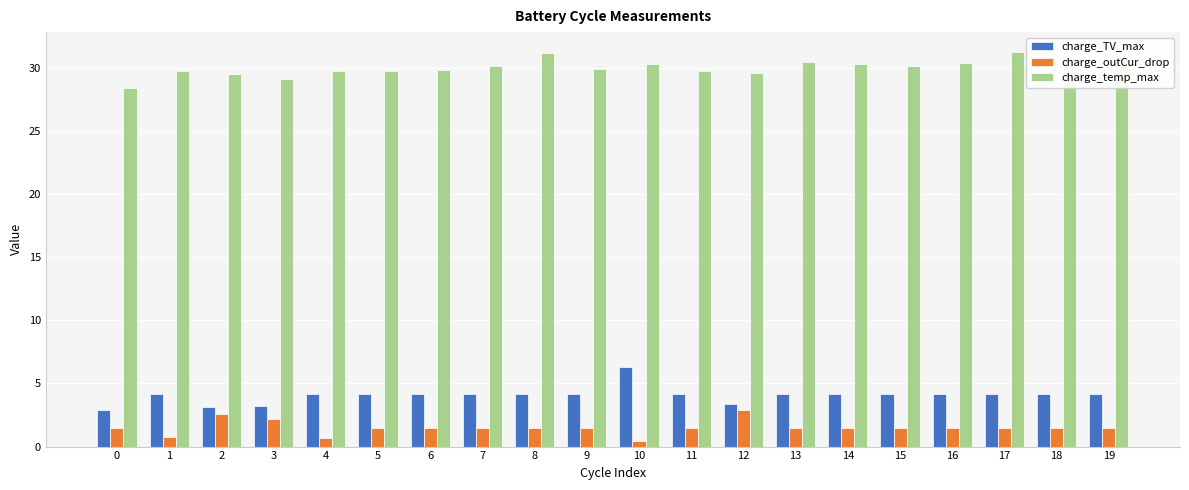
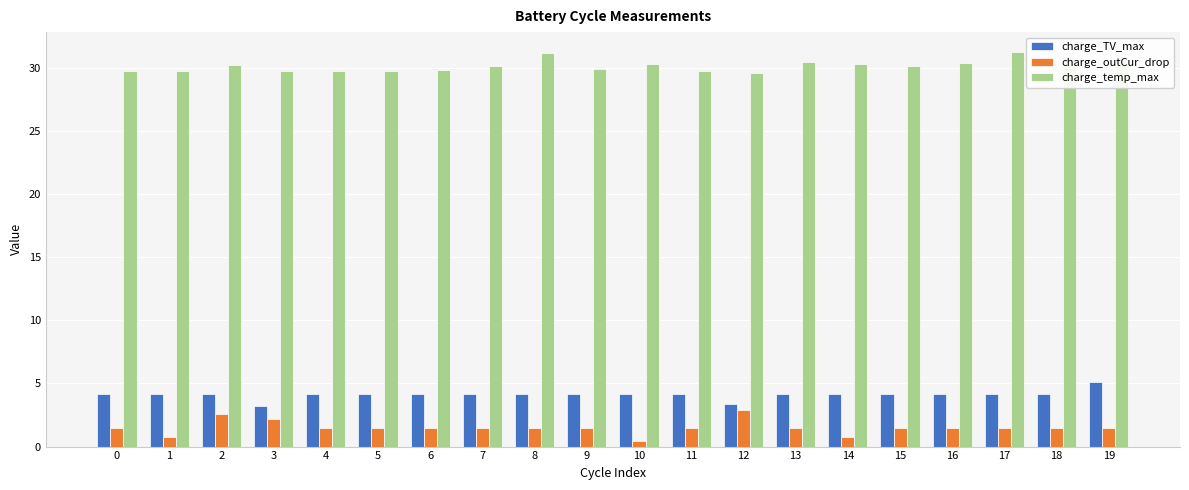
charge_TV_max, 0: 2.9 -> 4.2
charge_temp_max, 0: 28.4 -> 29.7
charge_TV_max, 2: 3.2 -> 4.2
charge_temp_max, 2: 29.5 -> 30.2
charge_temp_max, 3: 29.1 -> 29.8
charge_outCur_drop, 4: 0.7 -> 1.5
charge_TV_max, 10: 6.3 -> 4.2
charge_outCur_drop, 14: 1.5 -> 0.7
charge_TV_max, 19: 4.2 -> 5.2
